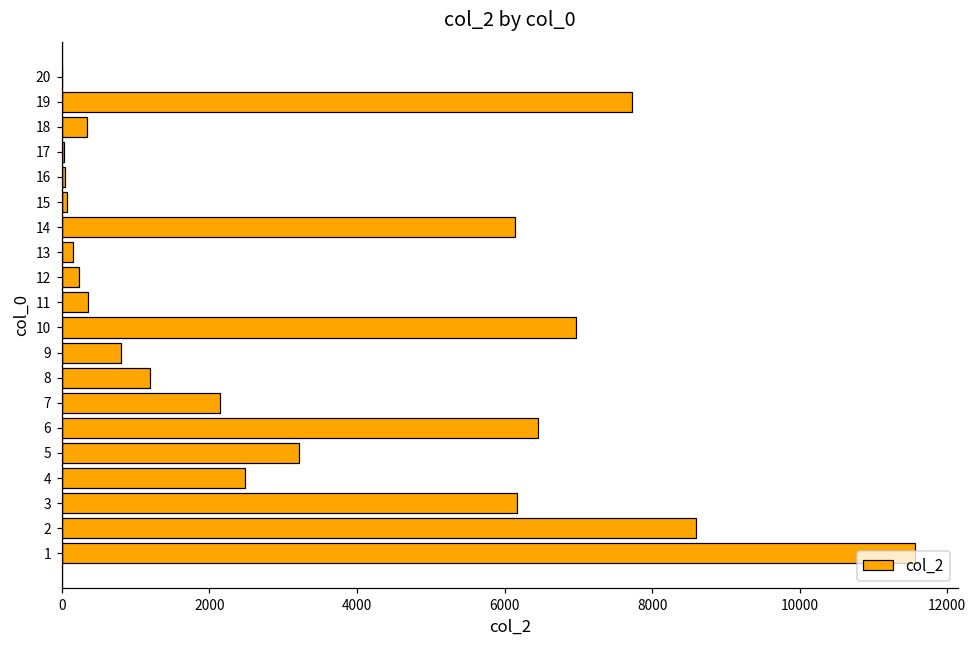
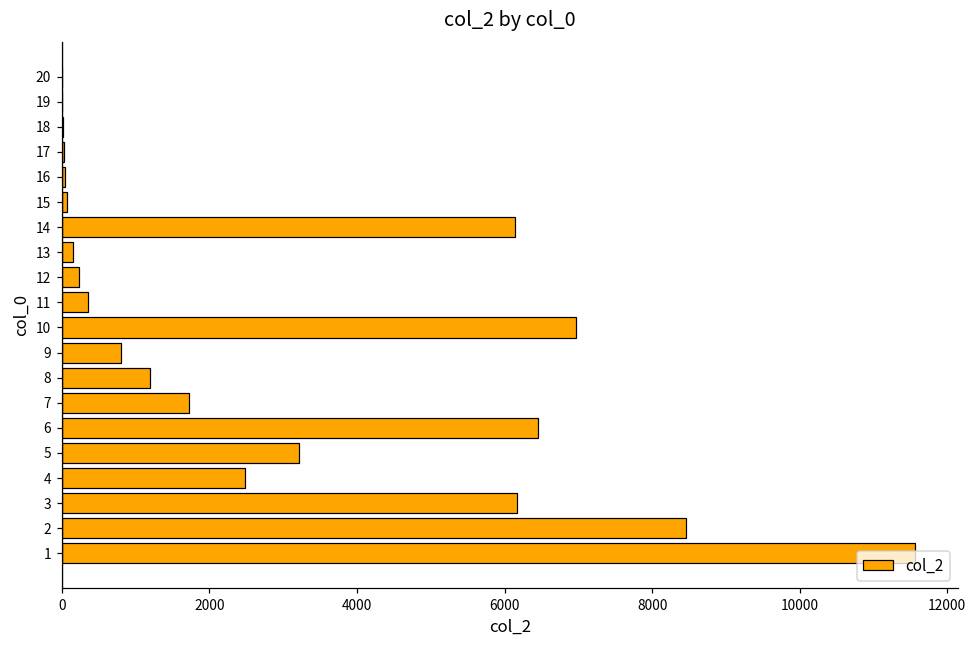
19: 7700 -> 0
18: 300 -> 0
7: 2100 -> 1700
2: 8600 -> 8500
